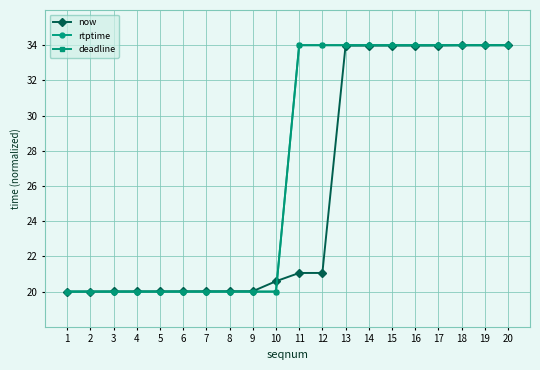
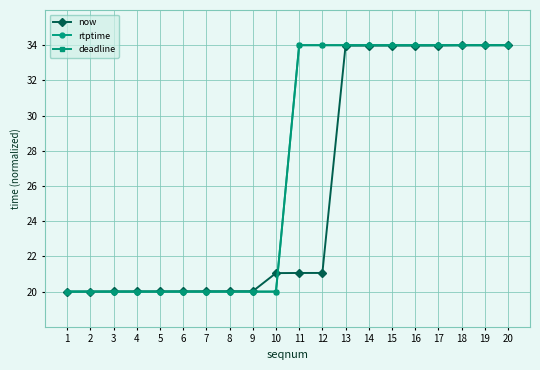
now, 10: 20.6 -> 21.1
